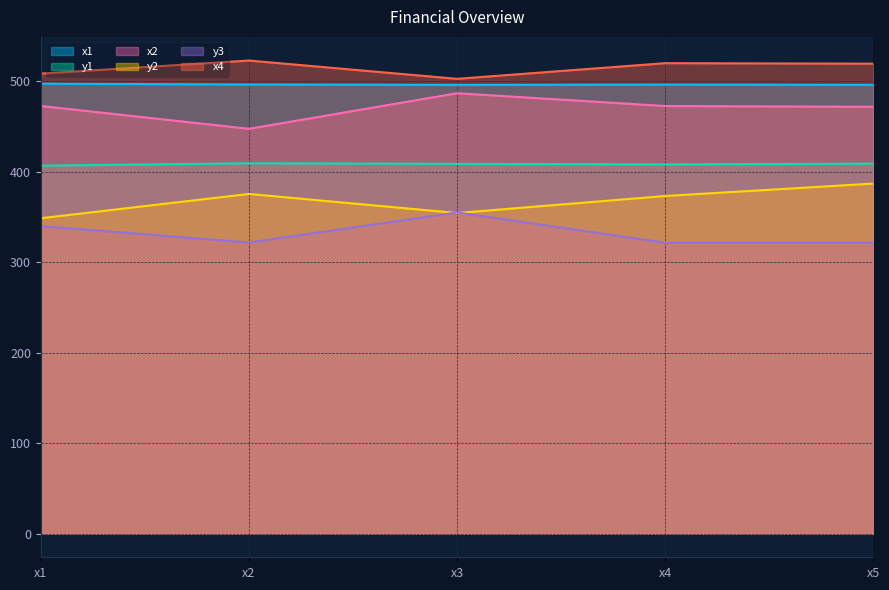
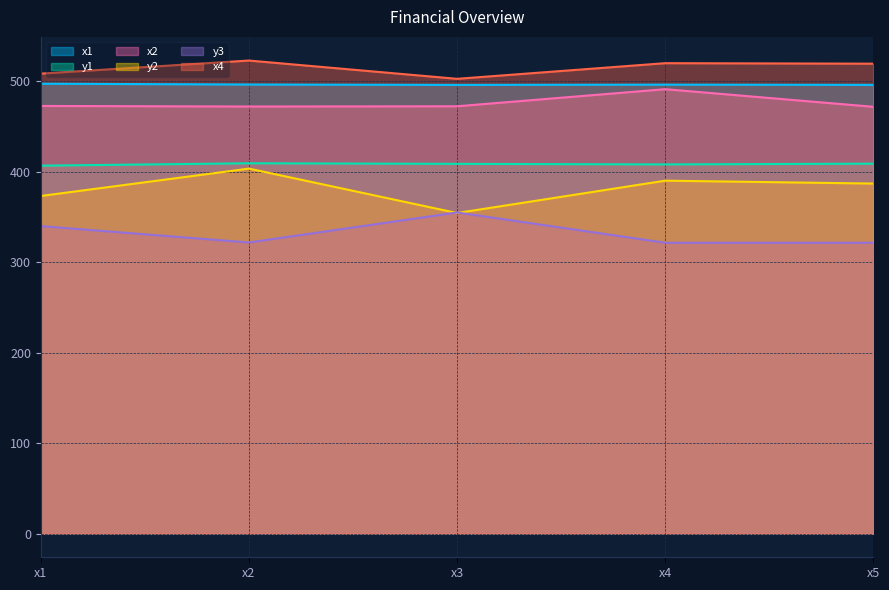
y2, x1: 350 -> 370
x2, x2: 450 -> 470
y2, x2: 380 -> 400
x2, x3: 490 -> 470
x2, x4: 470 -> 490
y2, x4: 370 -> 390
